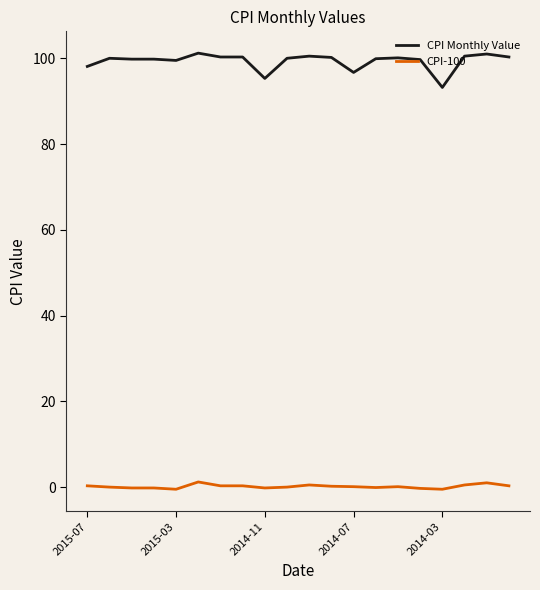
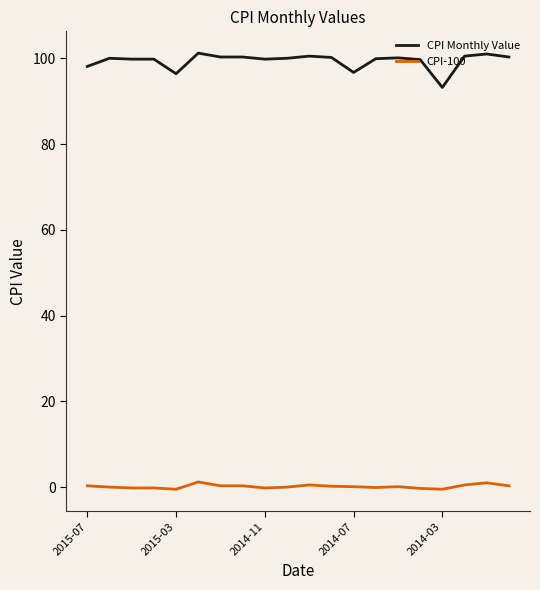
CPI Monthly Value, 2015-03: 100 -> 96
CPI Monthly Value, 2014-11: 95 -> 100
